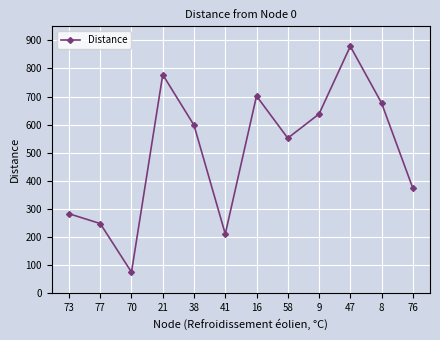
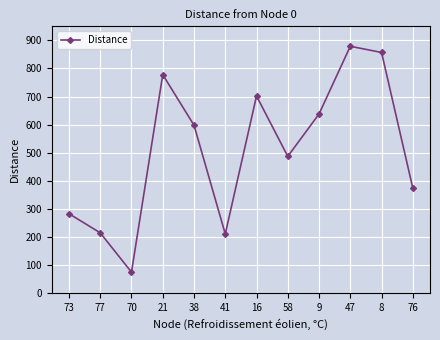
77: 250 -> 220
58: 550 -> 490
8: 680 -> 860
